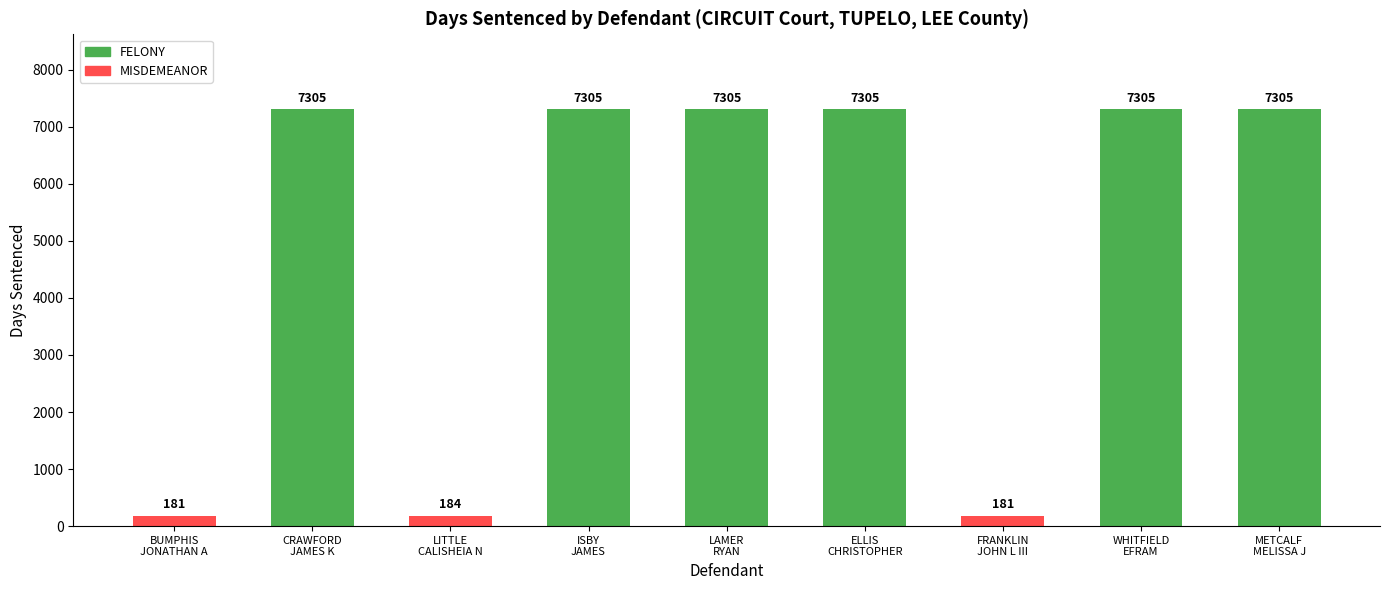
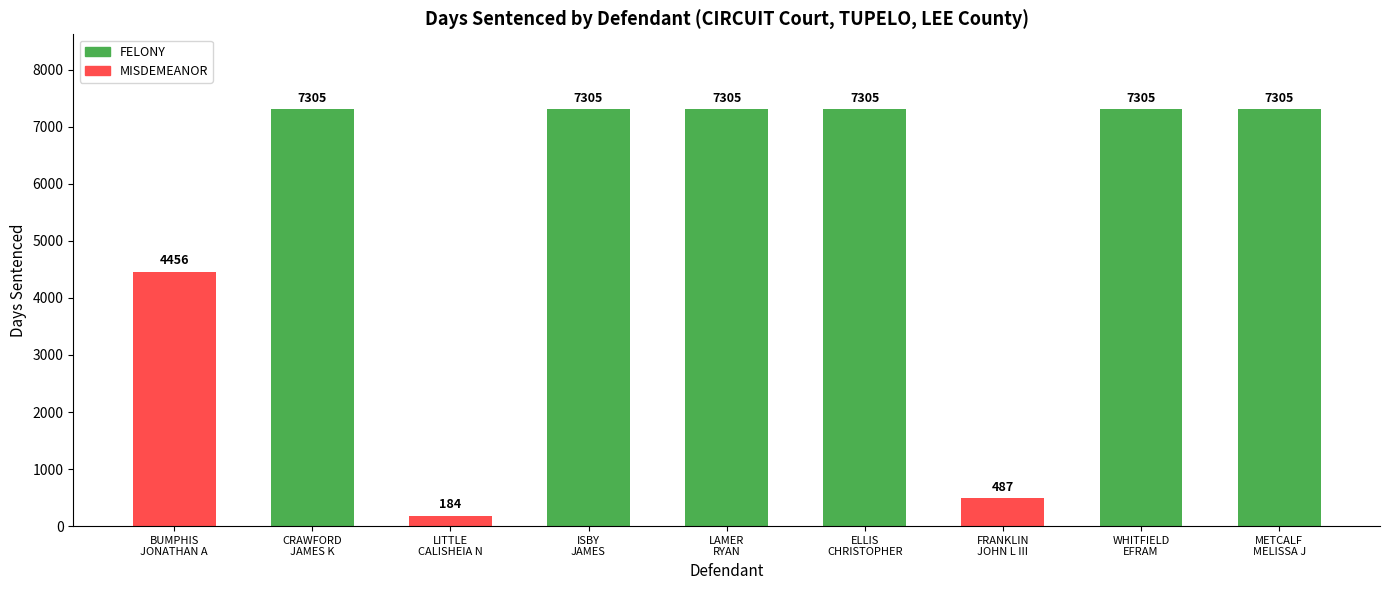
BUMPHIS JONATHAN A: 181 -> 4456
FRANKLIN JOHN L III: 181 -> 487
